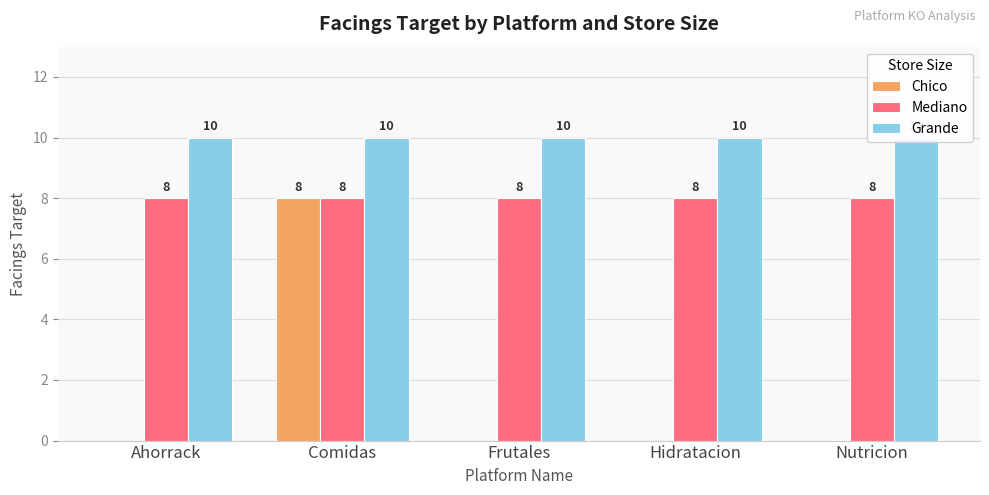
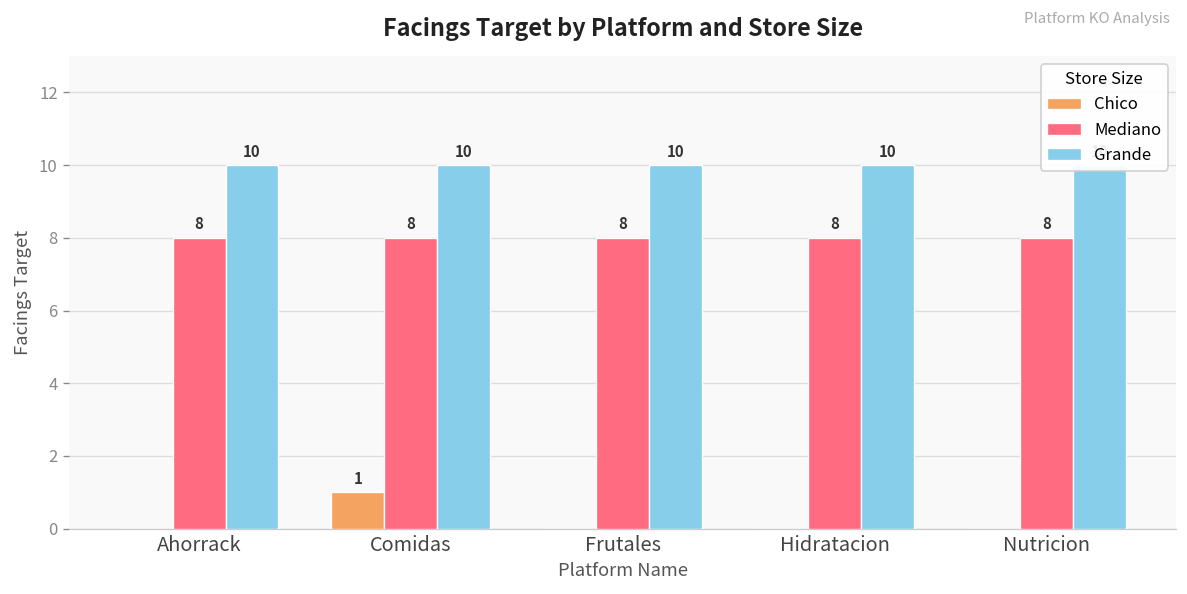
Chico, Comidas: 8 -> 1
